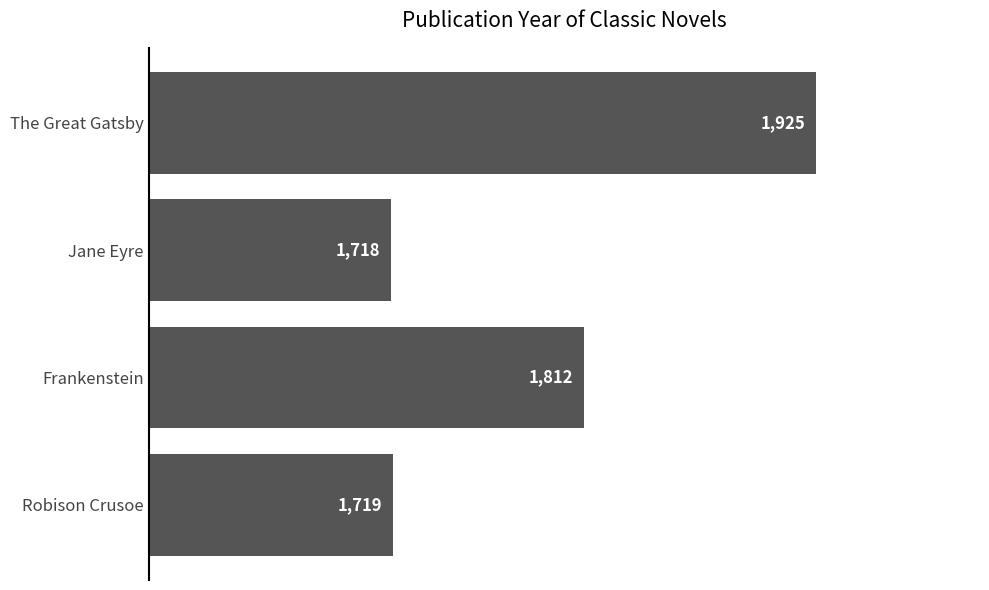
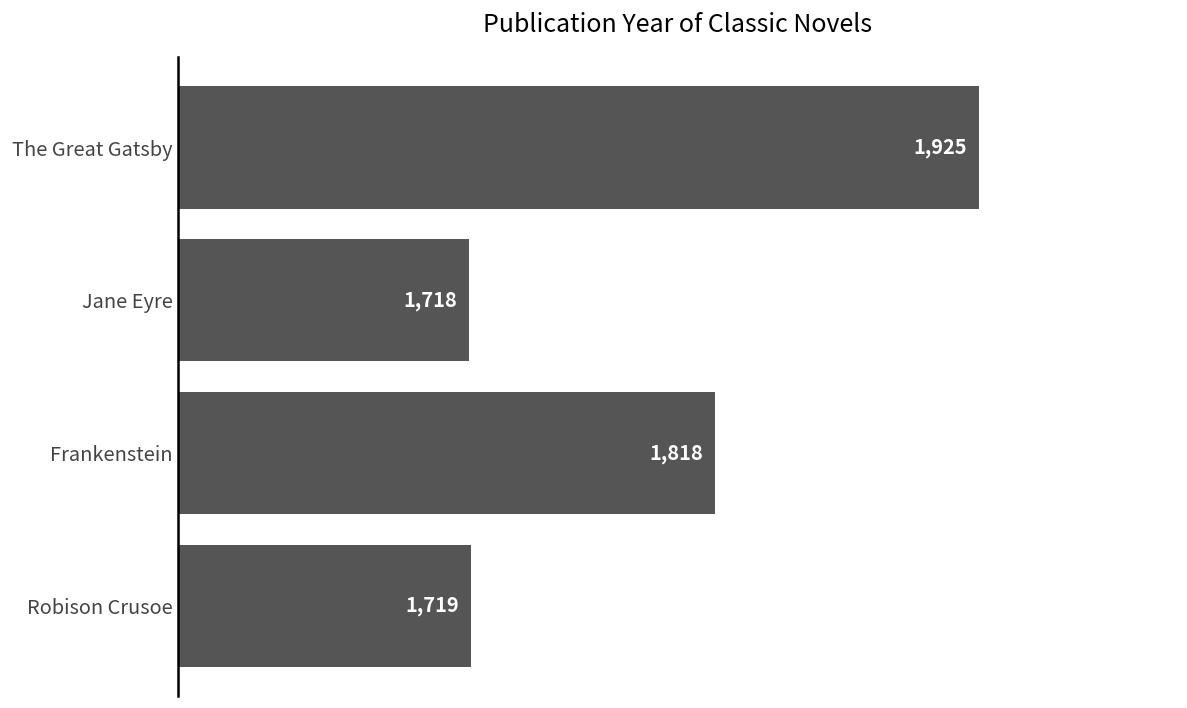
Frankenstein: 1,812 -> 1,818
